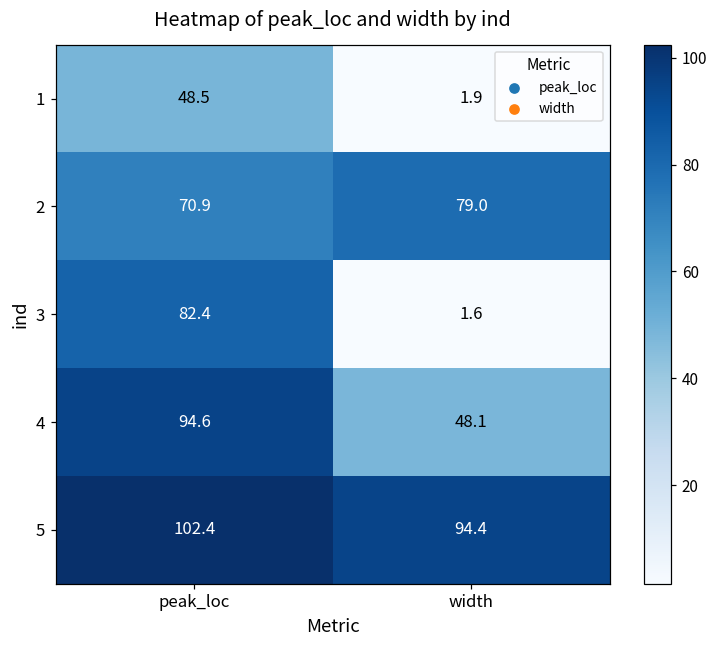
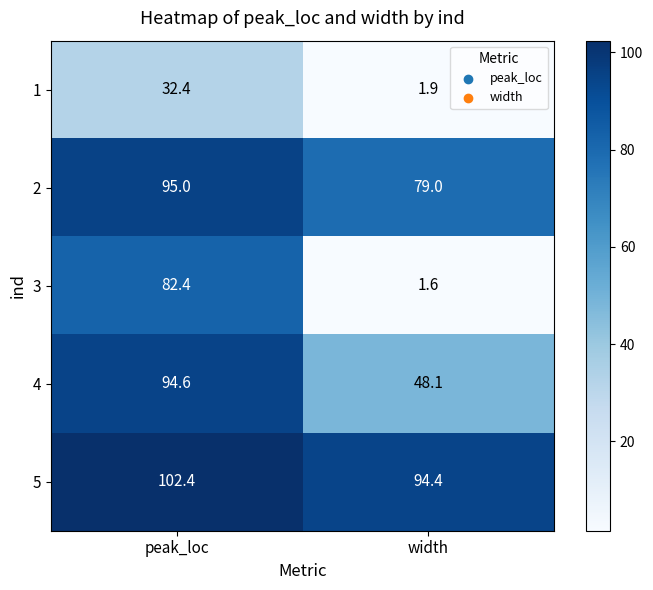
1, peak_loc: 48.5 -> 32.4
2, peak_loc: 70.9 -> 95.0
